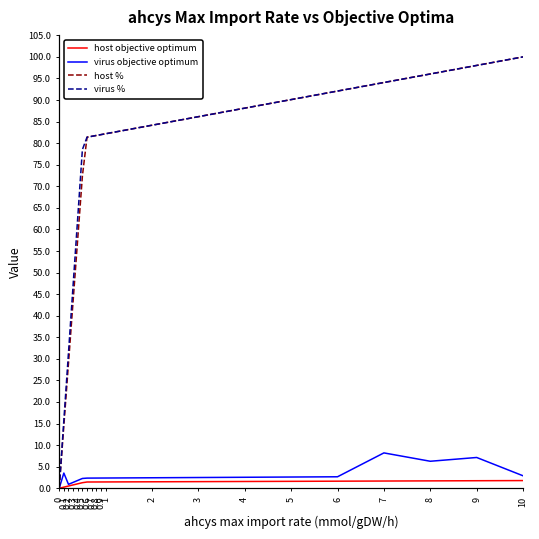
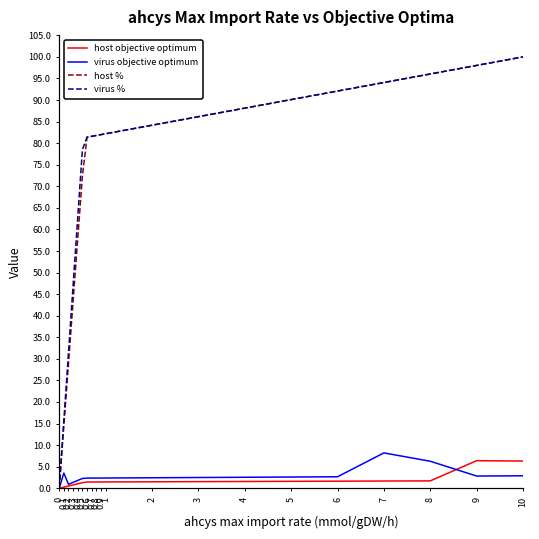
host objective optimum, 9: 2 -> 6
virus objective optimum, 9: 7 -> 3
host objective optimum, 10: 2 -> 6
